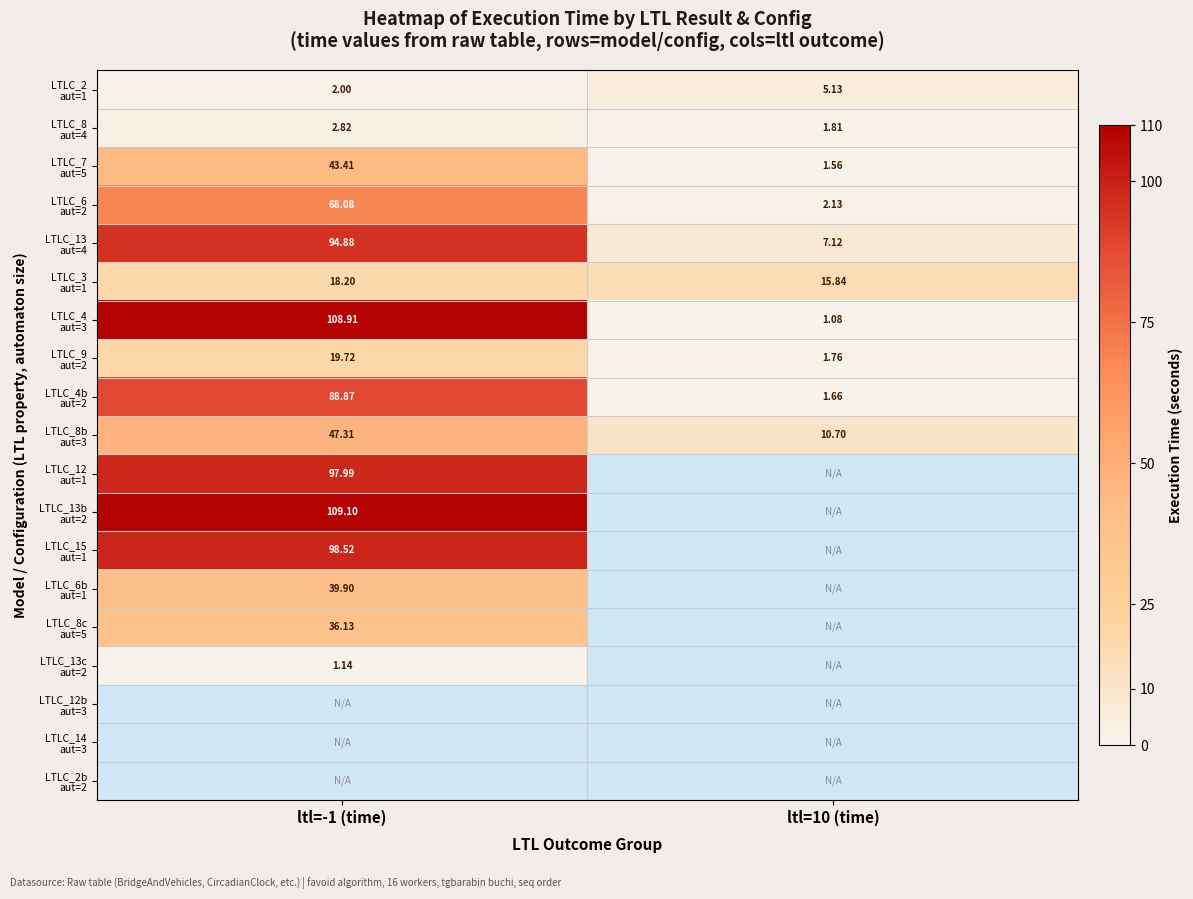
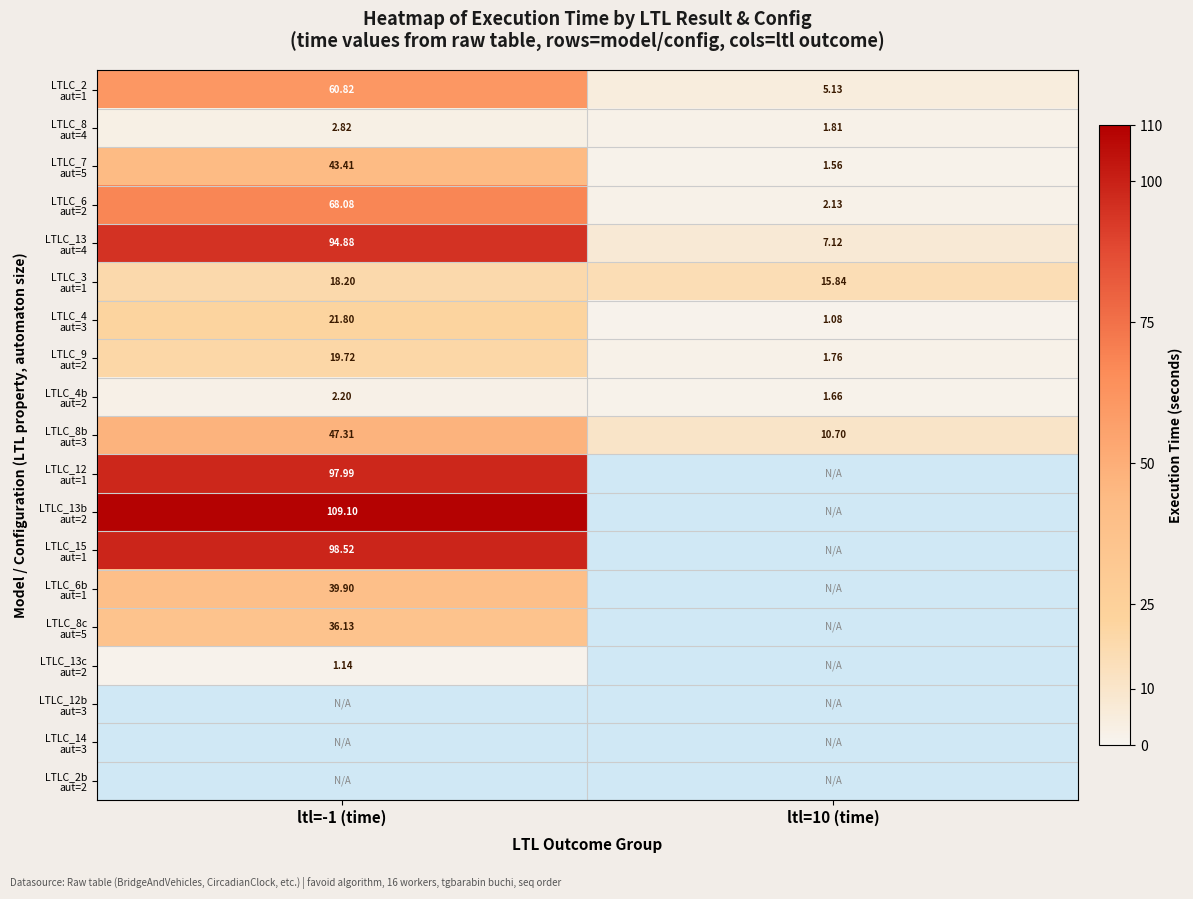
LTLC_2 aut=1, ltl=-1 (time): 2.00 -> 60.82
LTLC_4 aut=3, ltl=-1 (time): 108.91 -> 21.80
LTLC_4b aut=2, ltl=-1 (time): 88.87 -> 2.20
